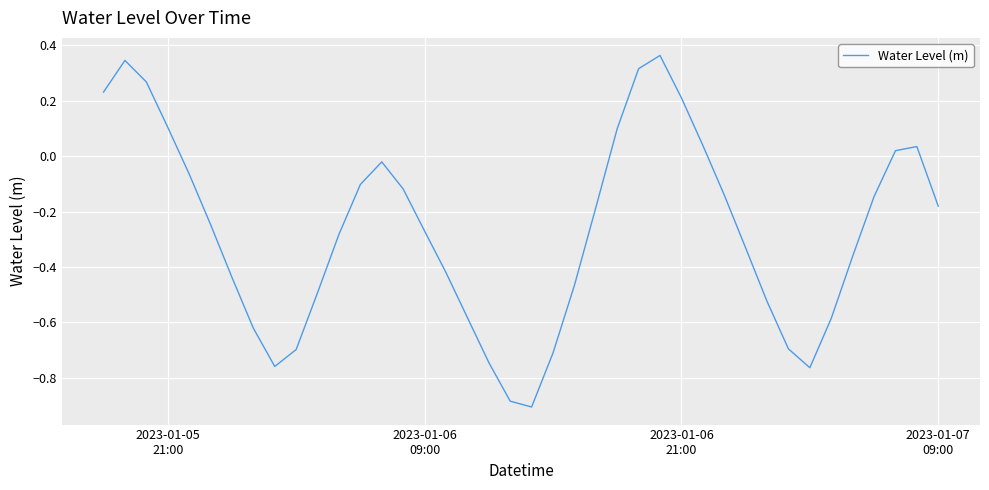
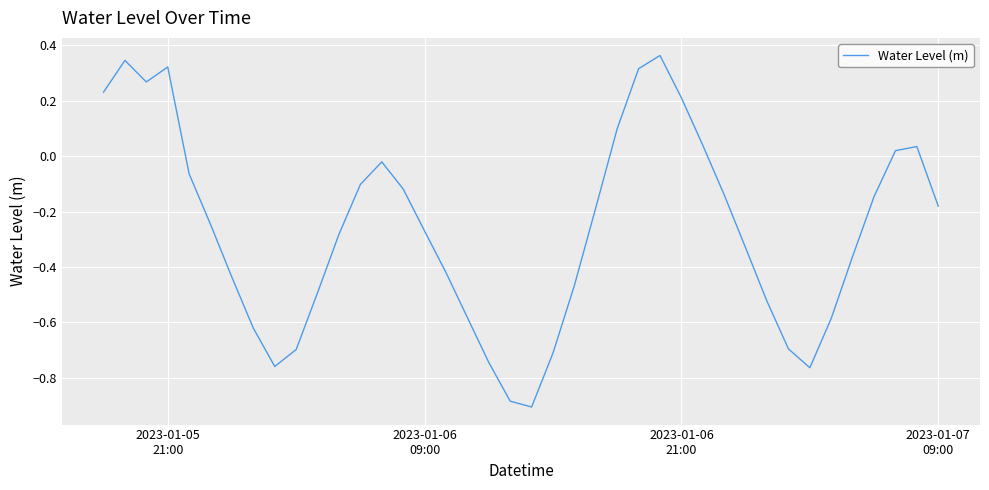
2023-01-05 21:00: 0.10 -> 0.32
